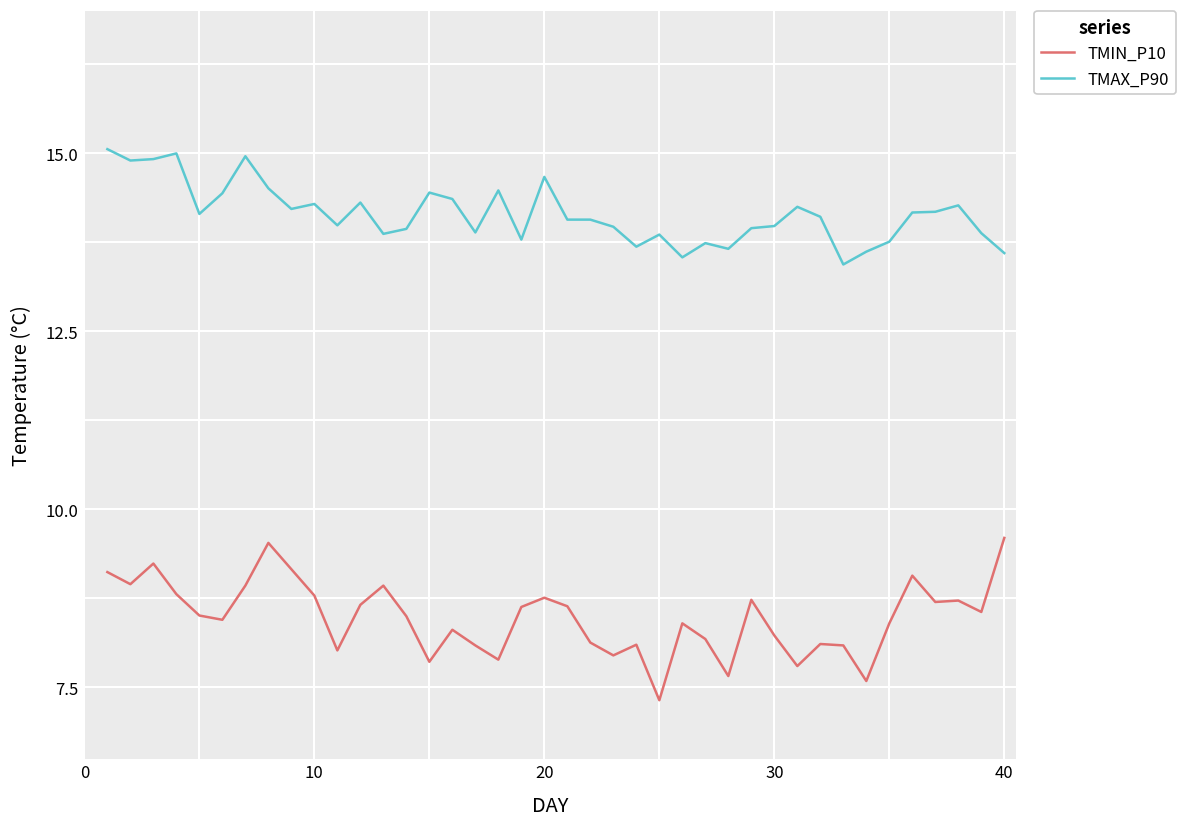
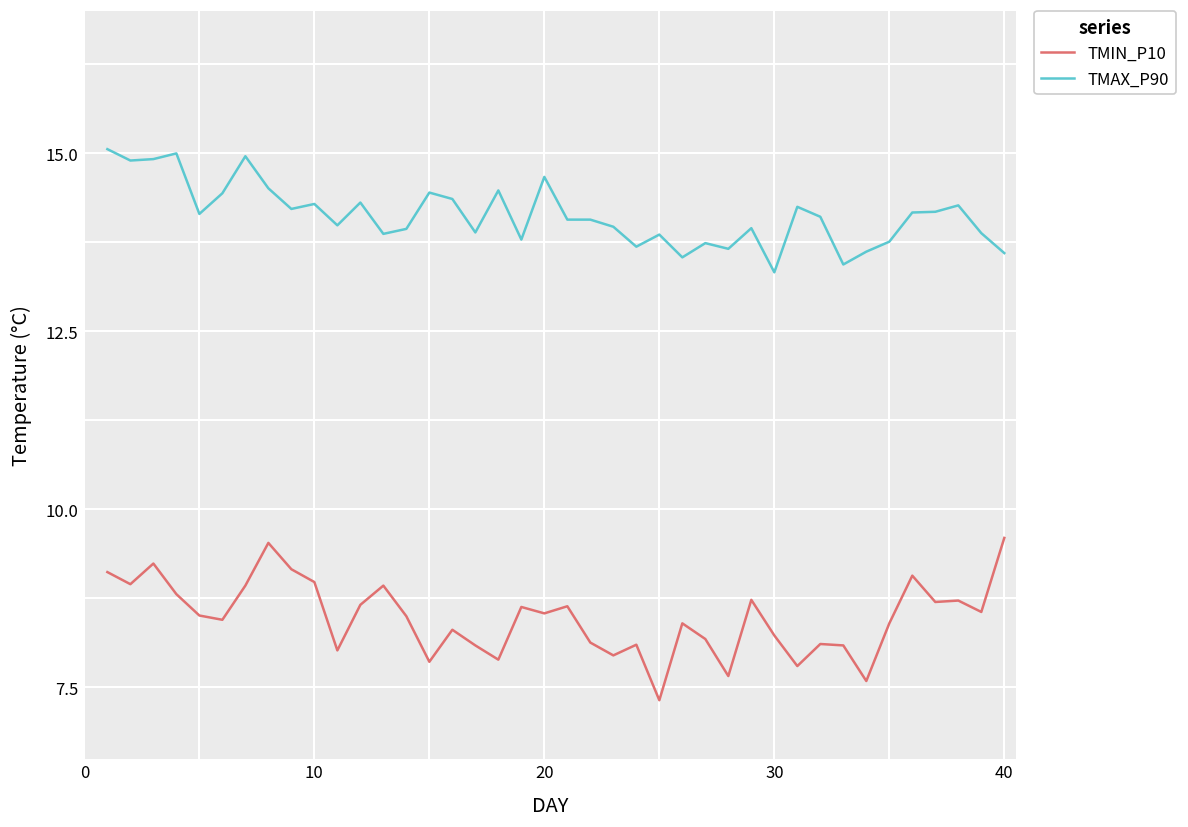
TMIN_P10, 10: 8.8 -> 9.0
TMIN_P10, 20: 8.8 -> 8.5
TMAX_P90, 30: 14.0 -> 13.3
